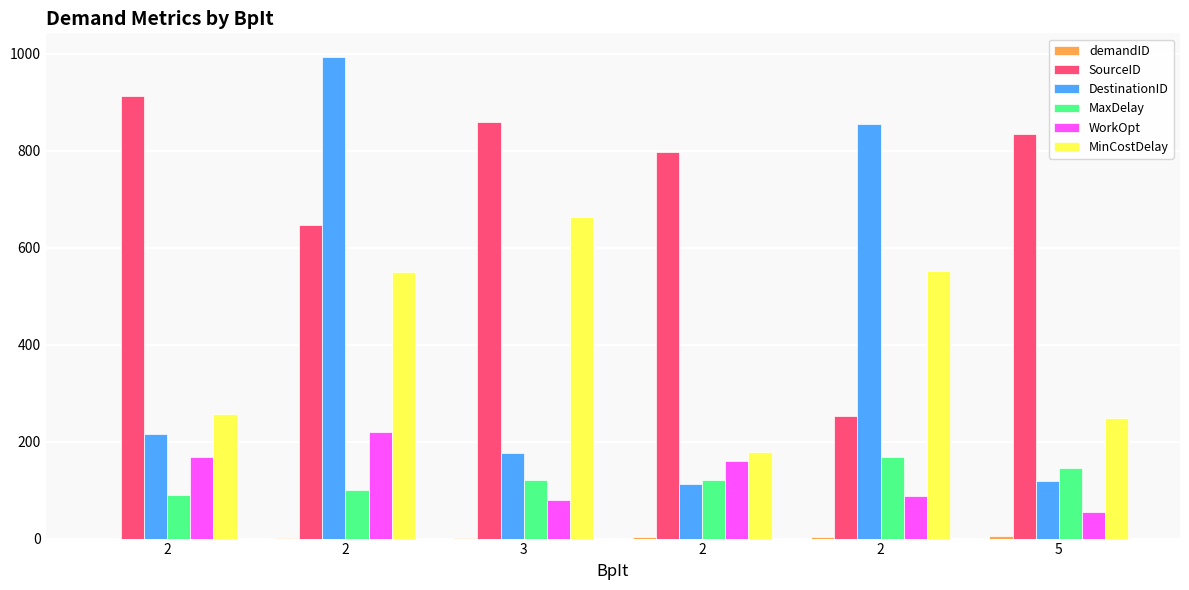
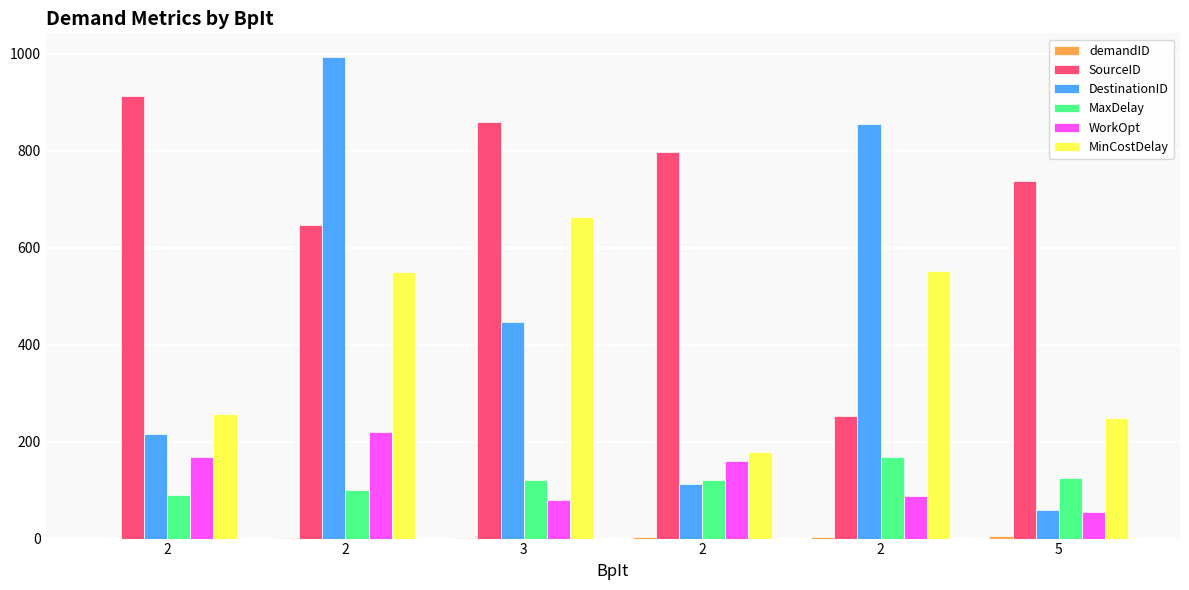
DestinationID, 3: 180 -> 450
SourceID, 5: 840 -> 740
DestinationID, 5: 120 -> 60
MaxDelay, 5: 150 -> 130
